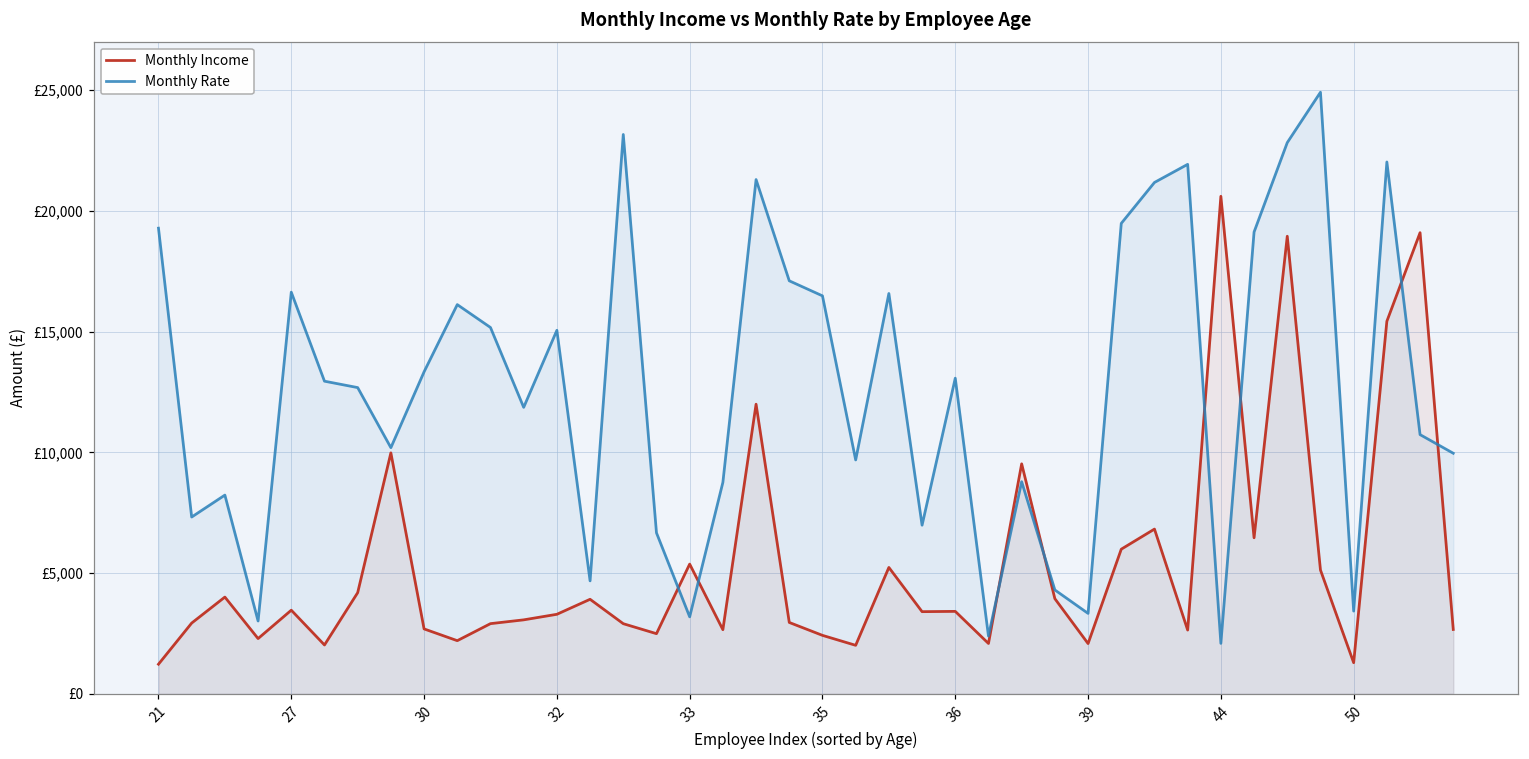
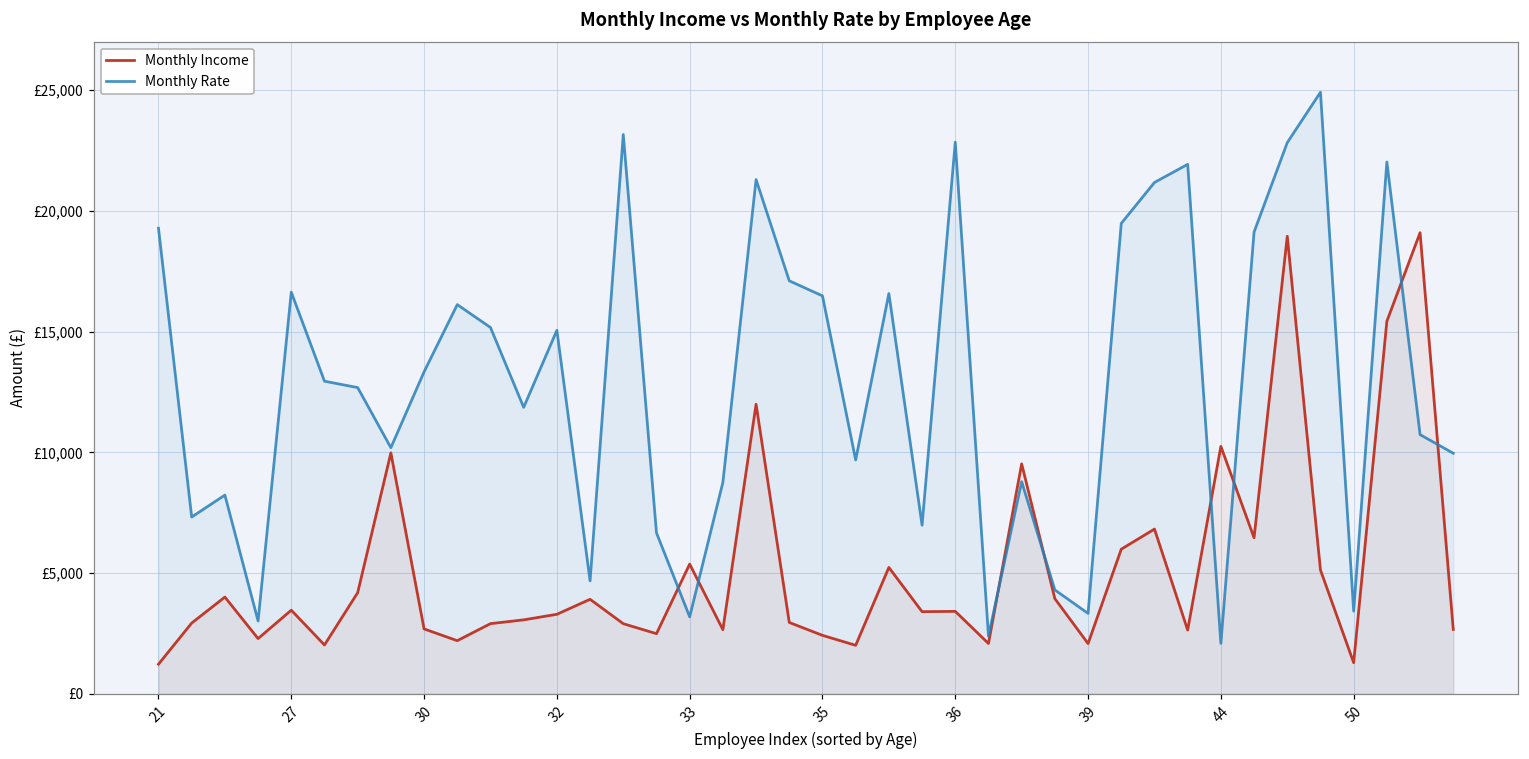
Monthly Rate, 36: £13,100 -> £22,800
Monthly Income, 44: £20,600 -> £10,200
